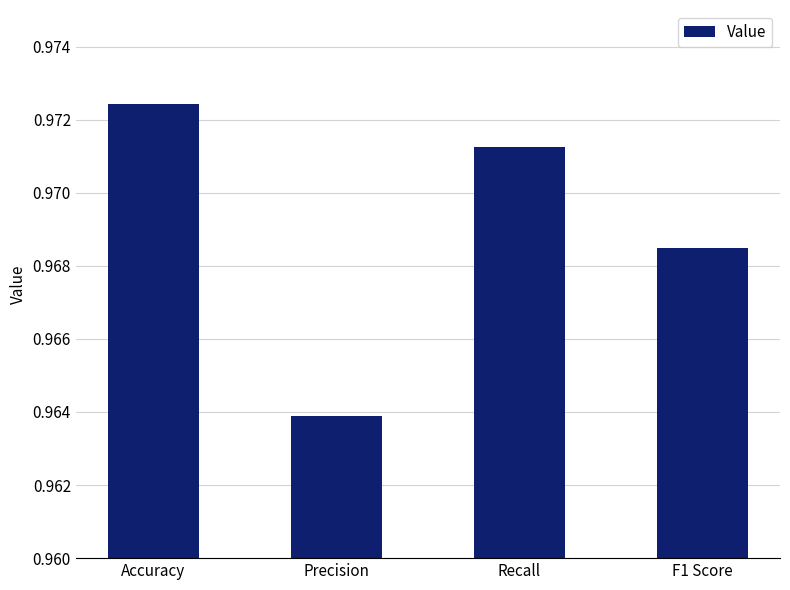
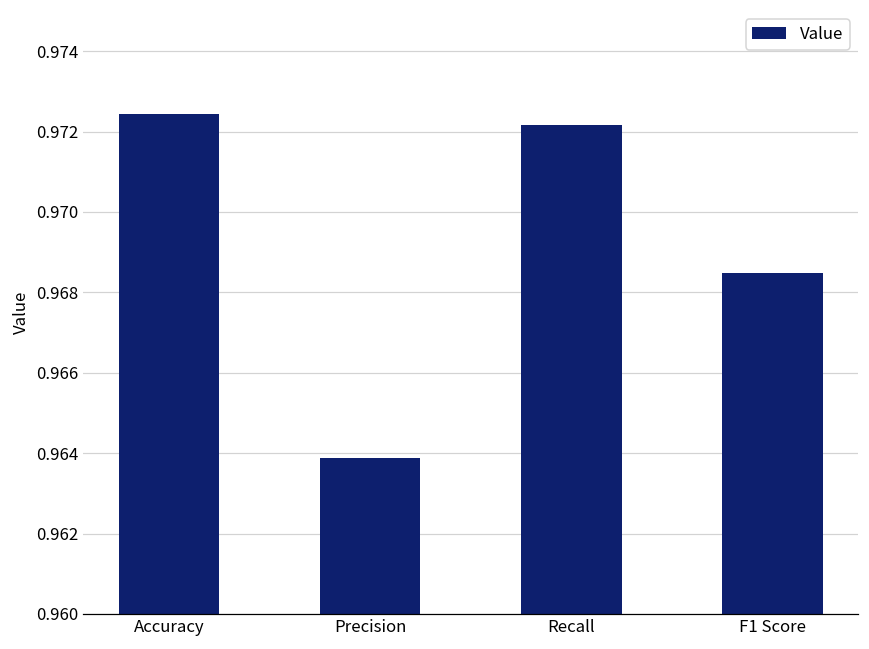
Recall: 0.9713 -> 0.9722
